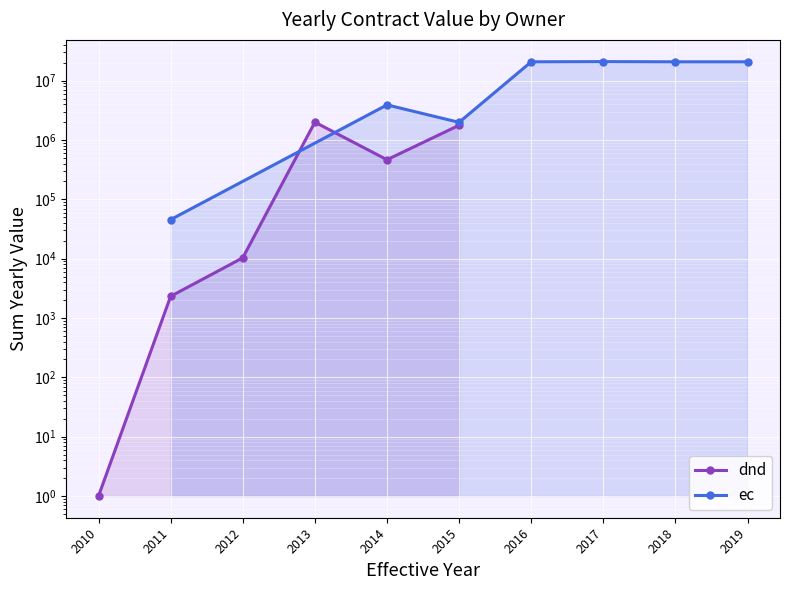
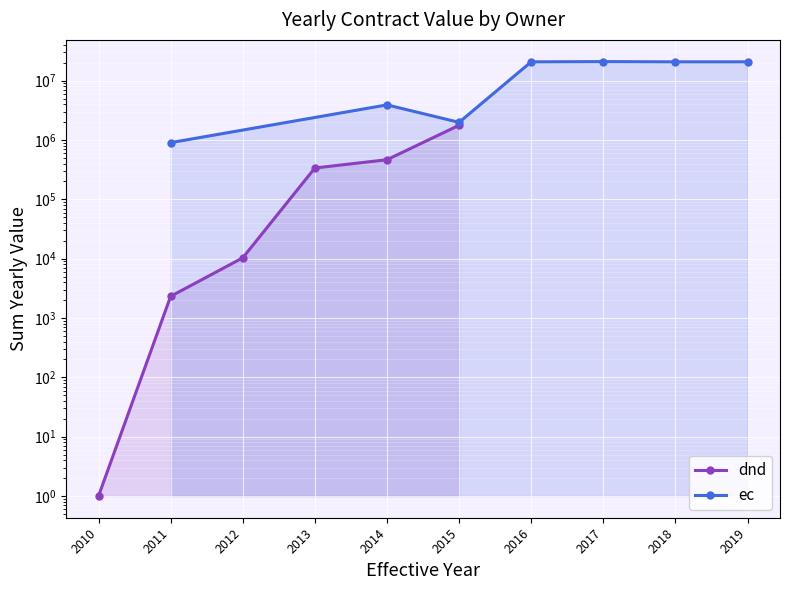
ec, 2011: 50000 -> 900000
dnd, 2013: 2000000 -> 300000
